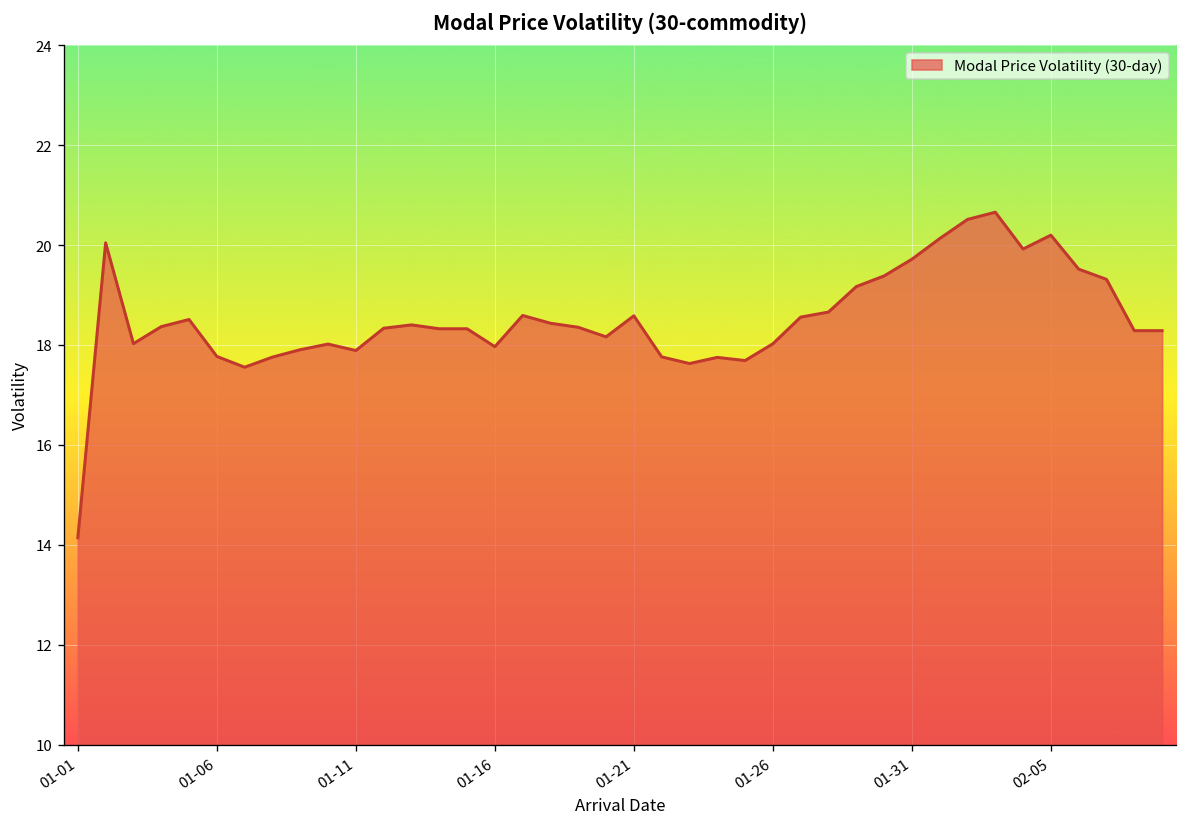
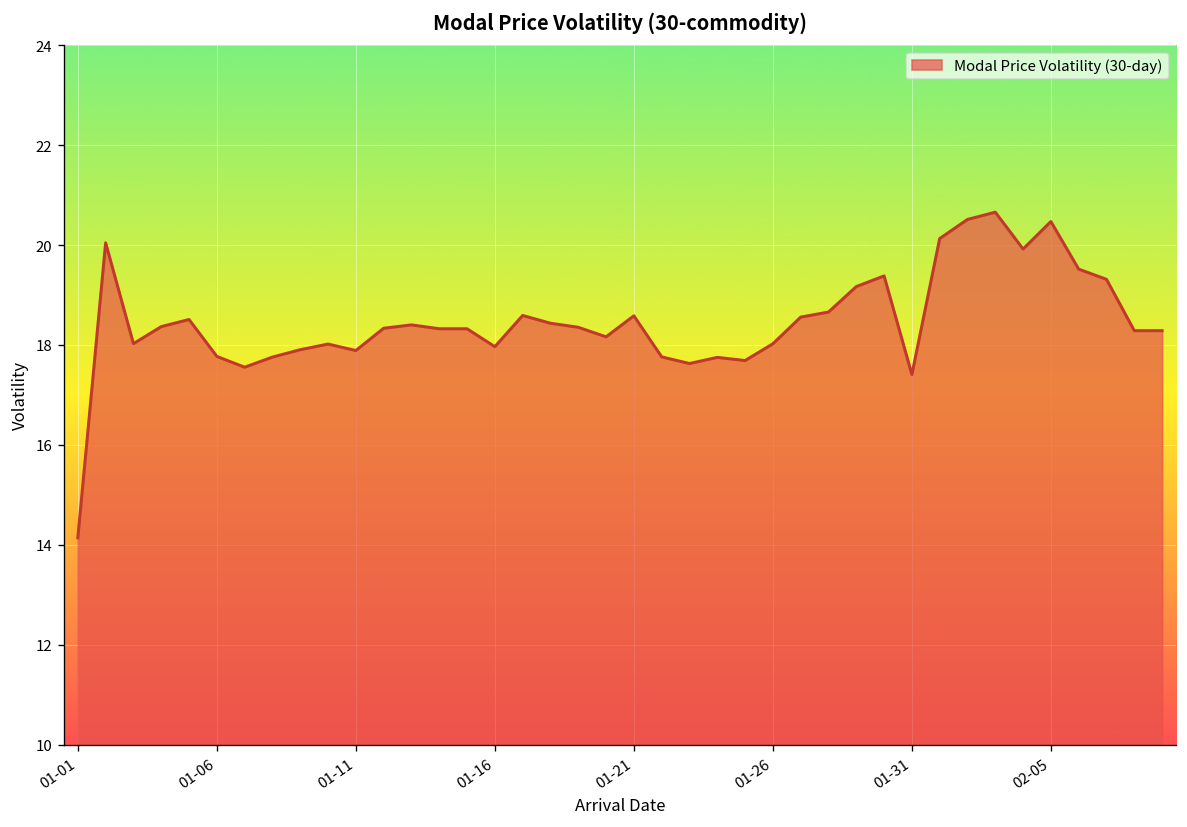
01-31: 19.7 -> 17.4
02-05: 20.2 -> 20.5
